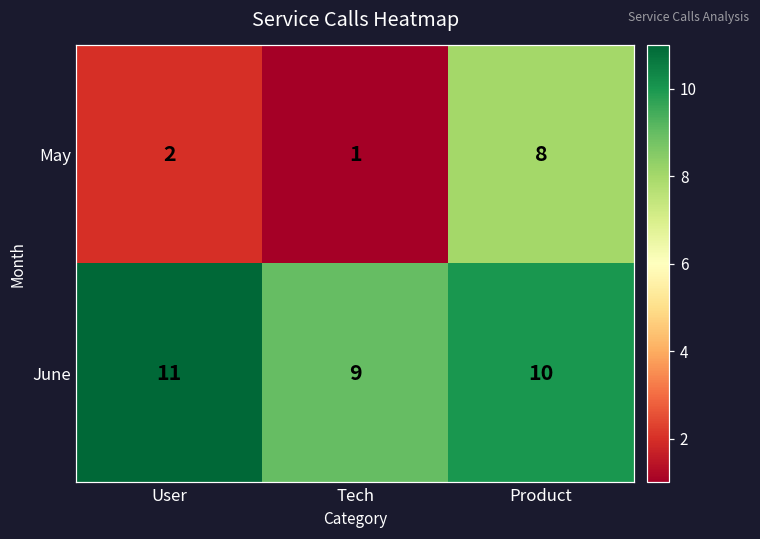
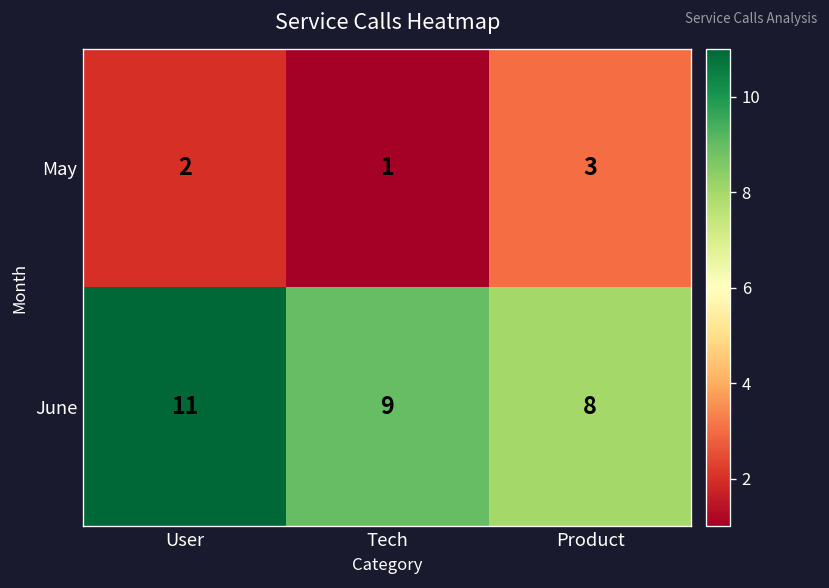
May, Product: 8 -> 3
June, Product: 10 -> 8
